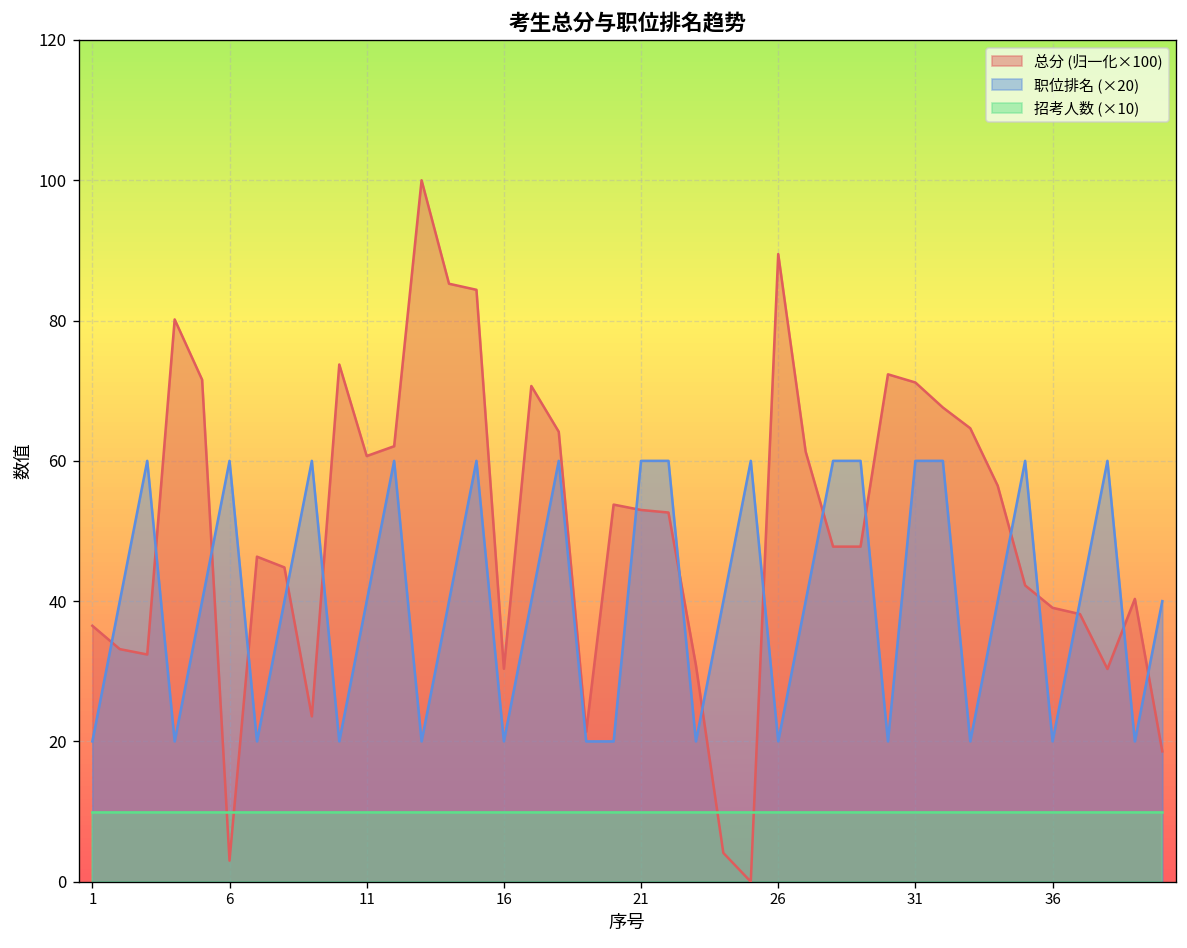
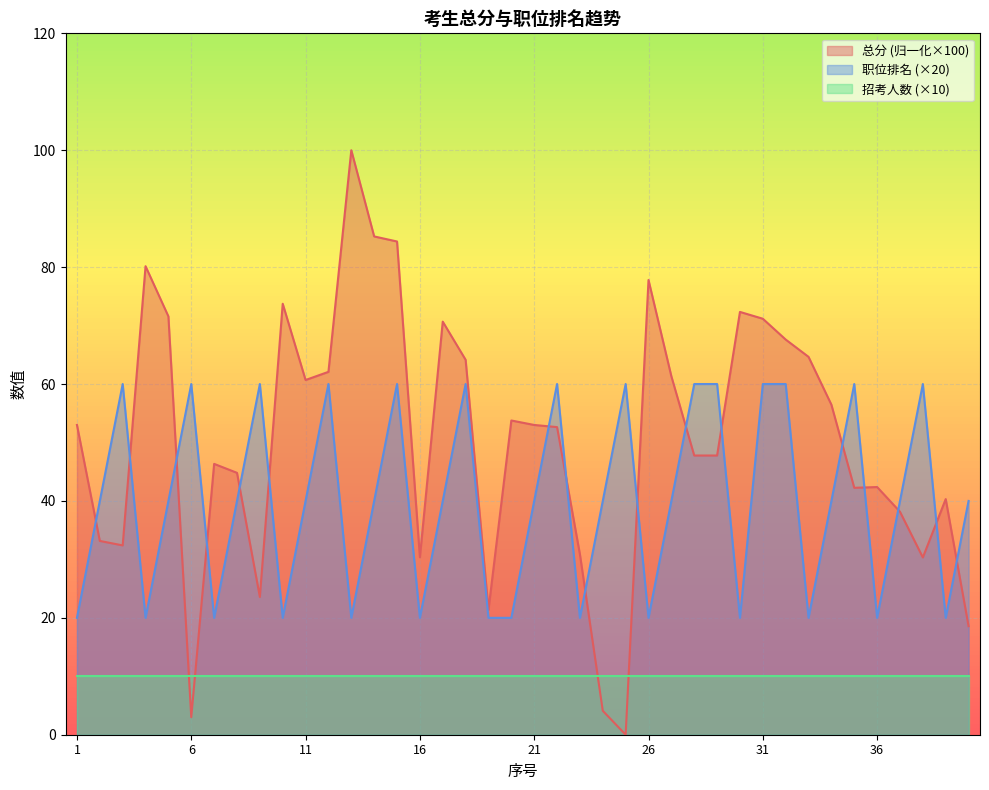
总分 (归一化×100), 1: 36 -> 53
职位排名 (×20), 21: 60 -> 40
总分 (归一化×100), 26: 89 -> 78
总分 (归一化×100), 36: 39 -> 42
